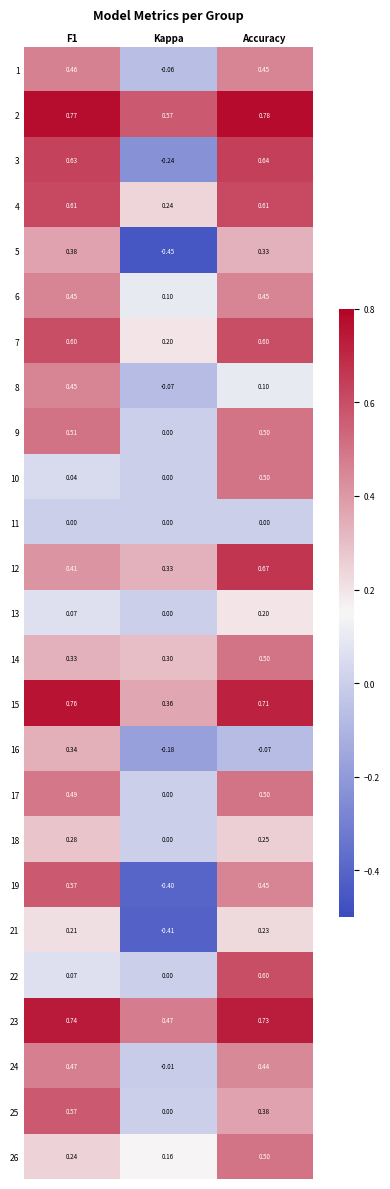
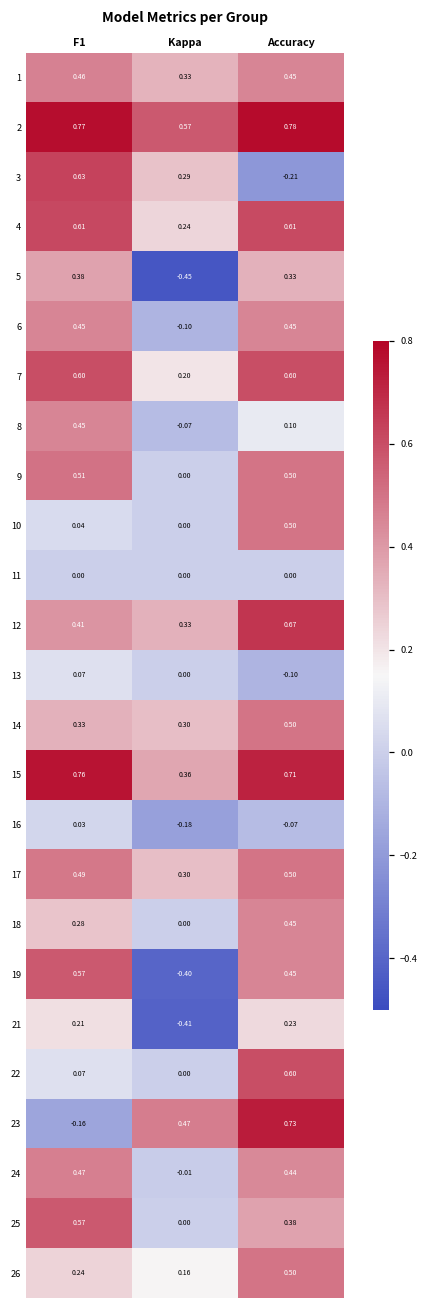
1, Kappa: -0.06 -> 0.33
3, Kappa: -0.24 -> 0.29
3, Accuracy: 0.64 -> -0.21
6, Kappa: 0.10 -> -0.10
13, Accuracy: 0.20 -> -0.10
16, F1: 0.34 -> 0.03
17, Kappa: 0.00 -> 0.30
18, Accuracy: 0.25 -> 0.45
23, F1: 0.74 -> -0.16
